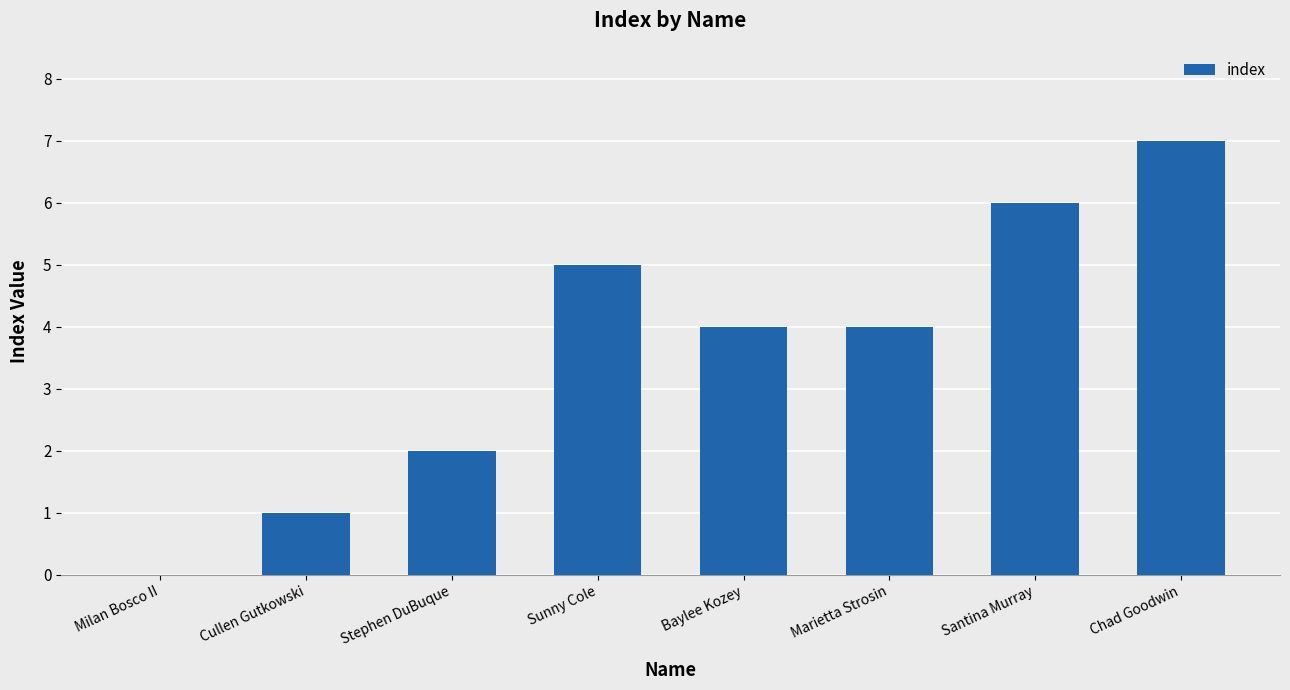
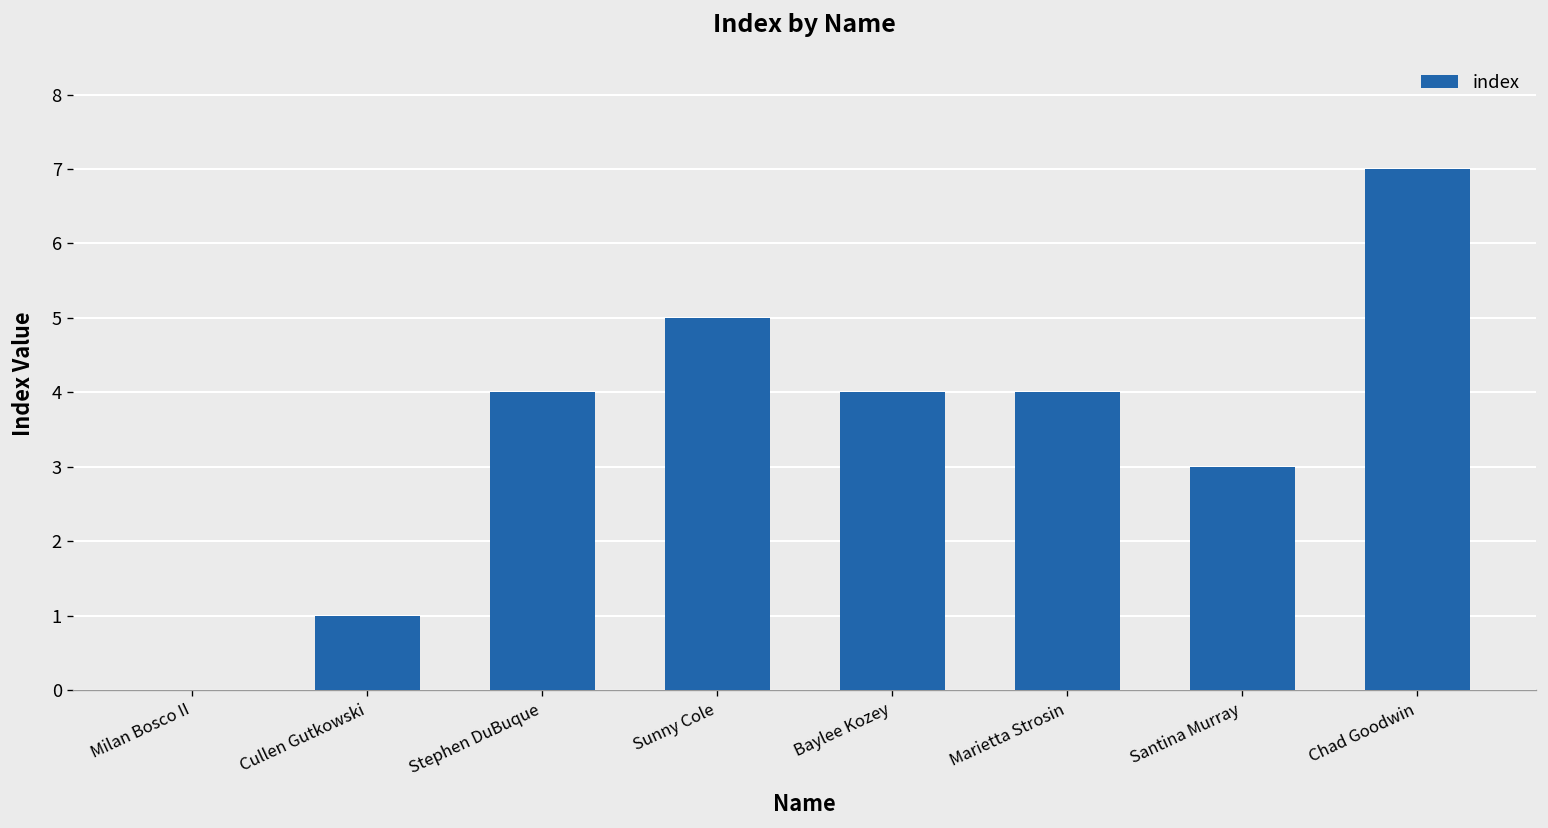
Stephen DuBuque: 2 -> 4
Santina Murray: 6 -> 3
